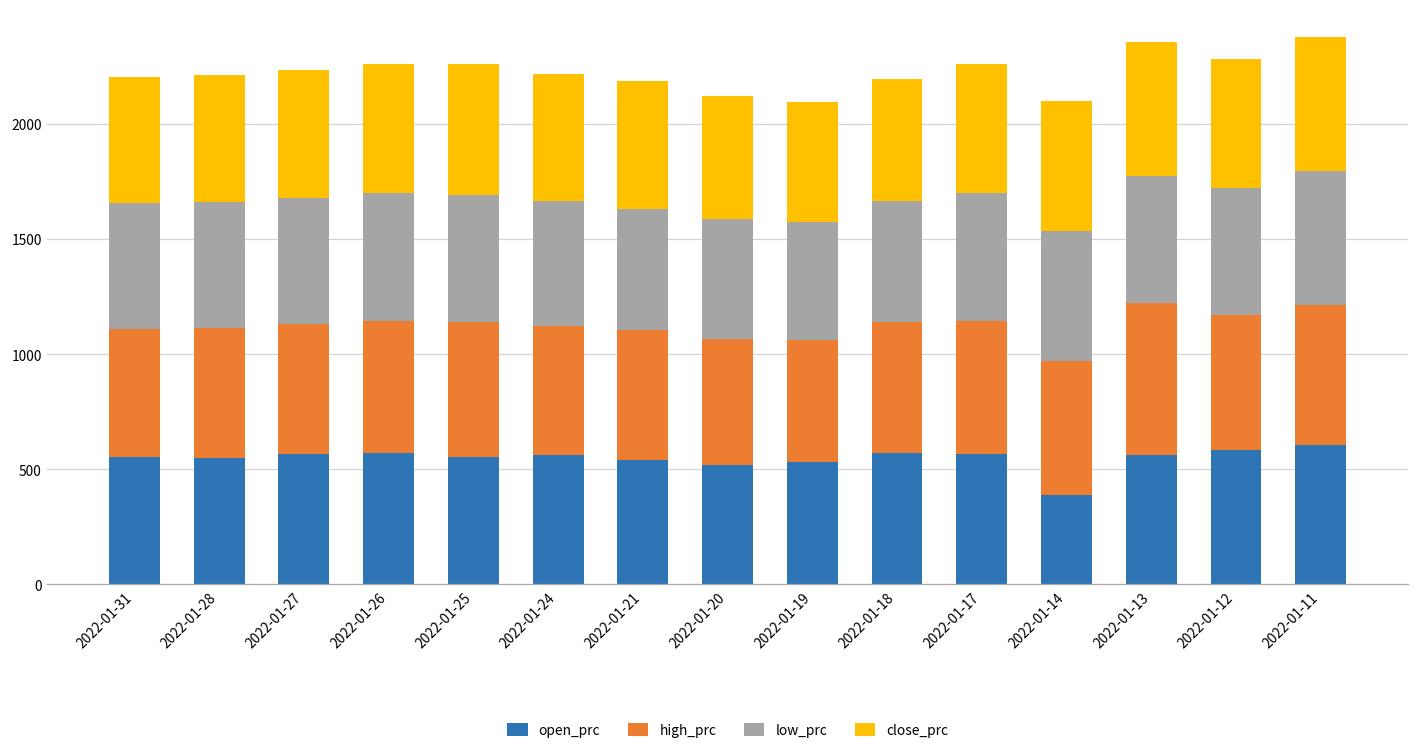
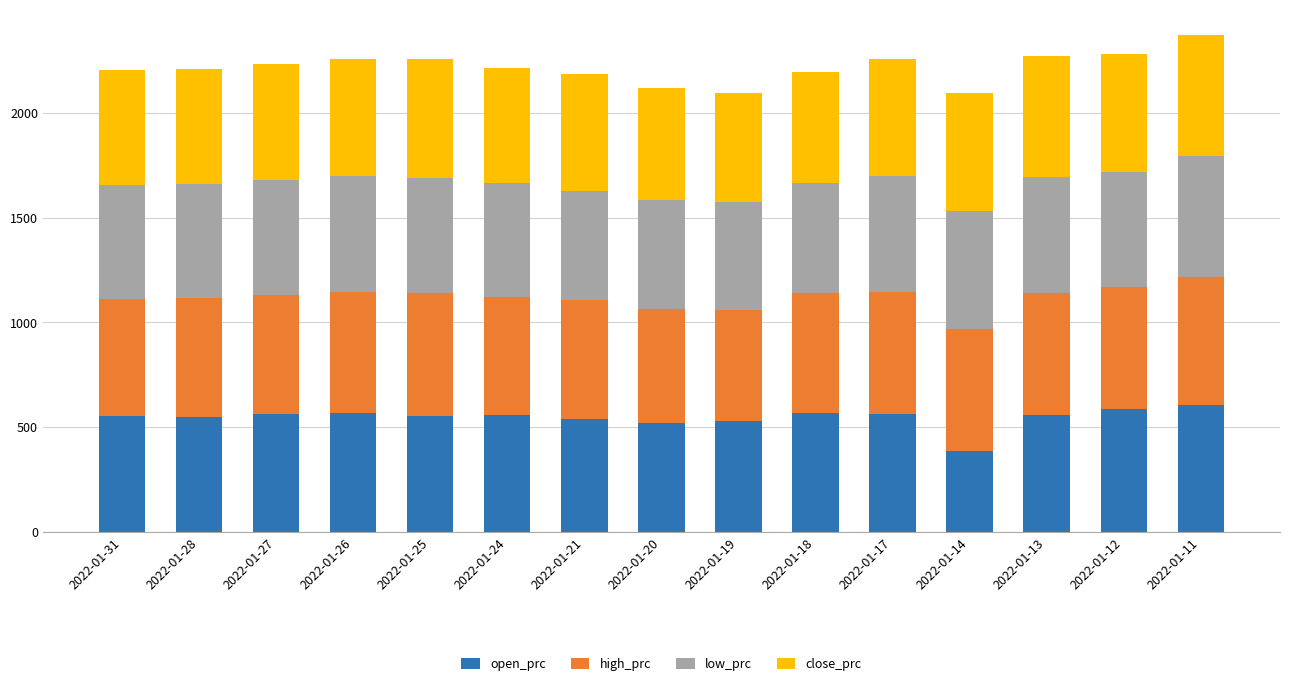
high_prc, 2022-01-13: 660 -> 580
